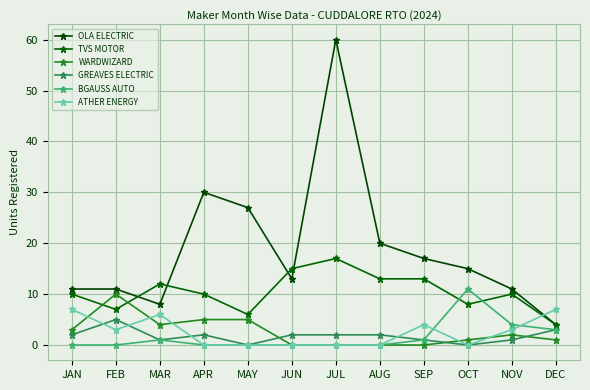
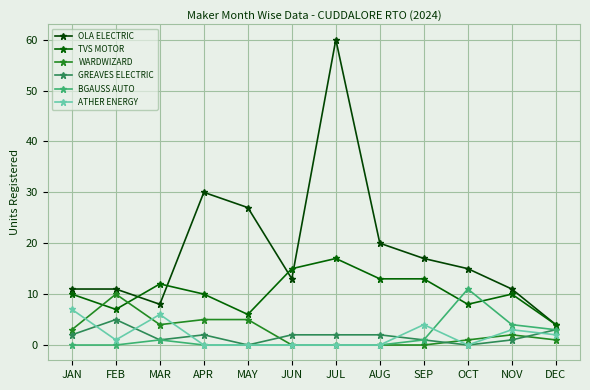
ATHER ENERGY, FEB: 3 -> 1
ATHER ENERGY, DEC: 7 -> 2
